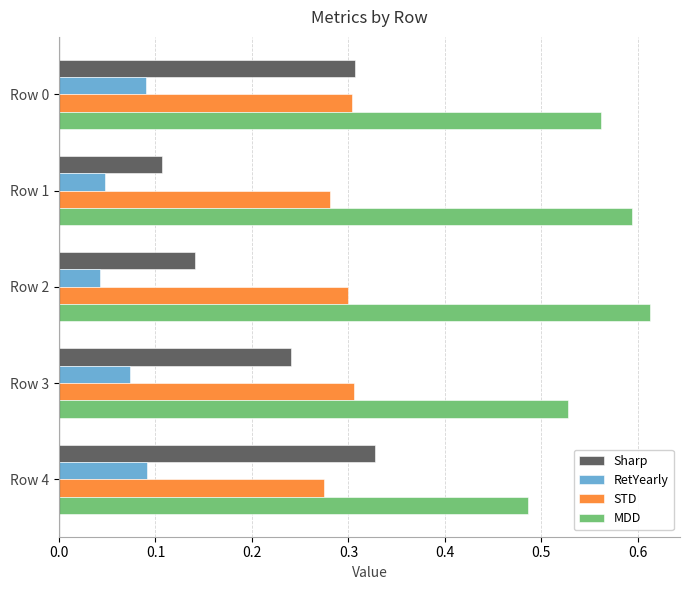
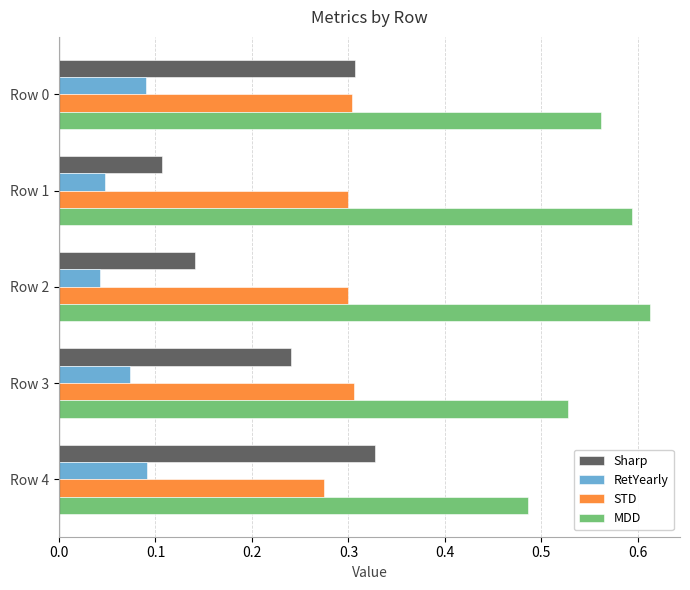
STD, Row 1: 0.28 -> 0.30
